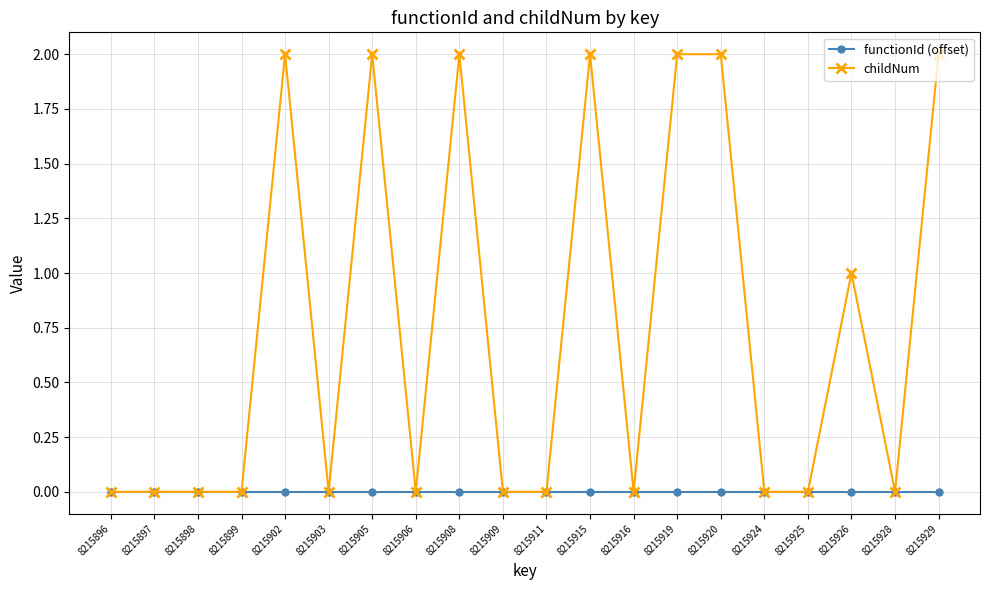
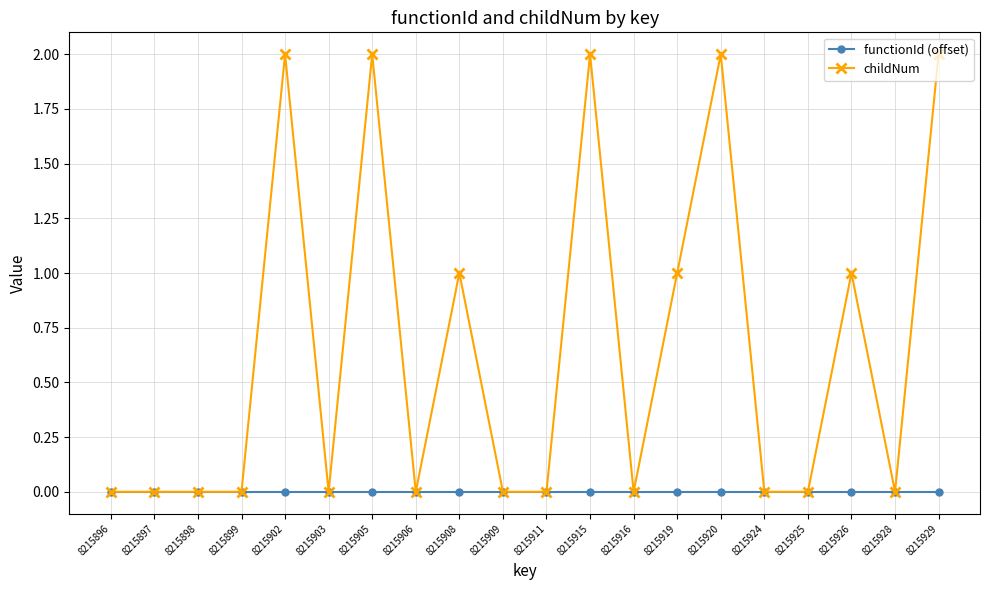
childNum, 8215908: 2 -> 1
childNum, 8215919: 2 -> 1
